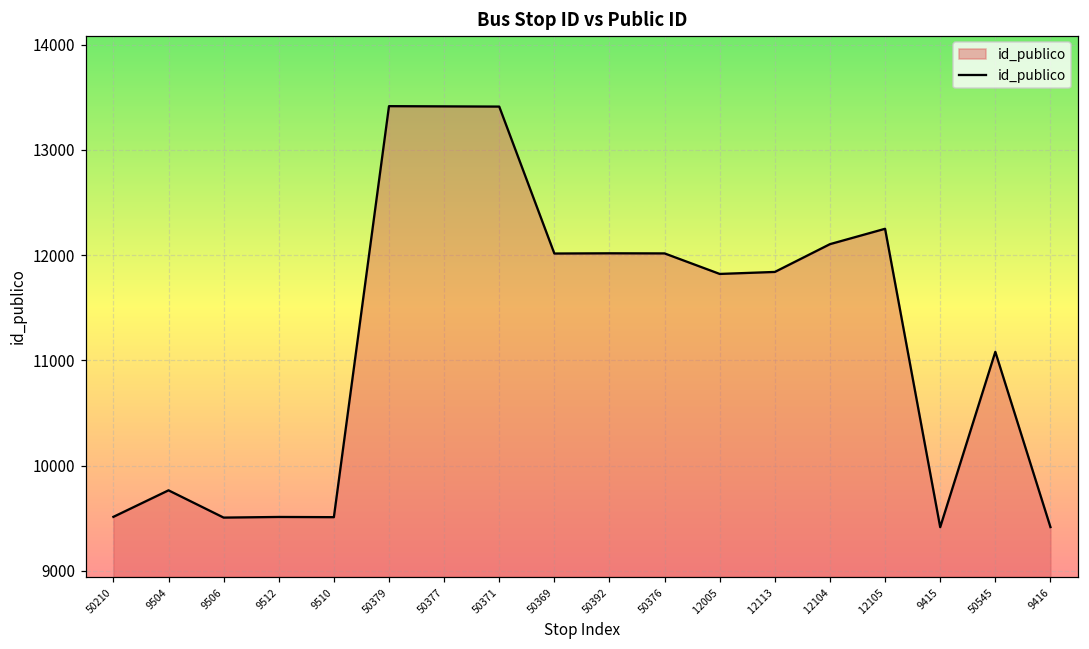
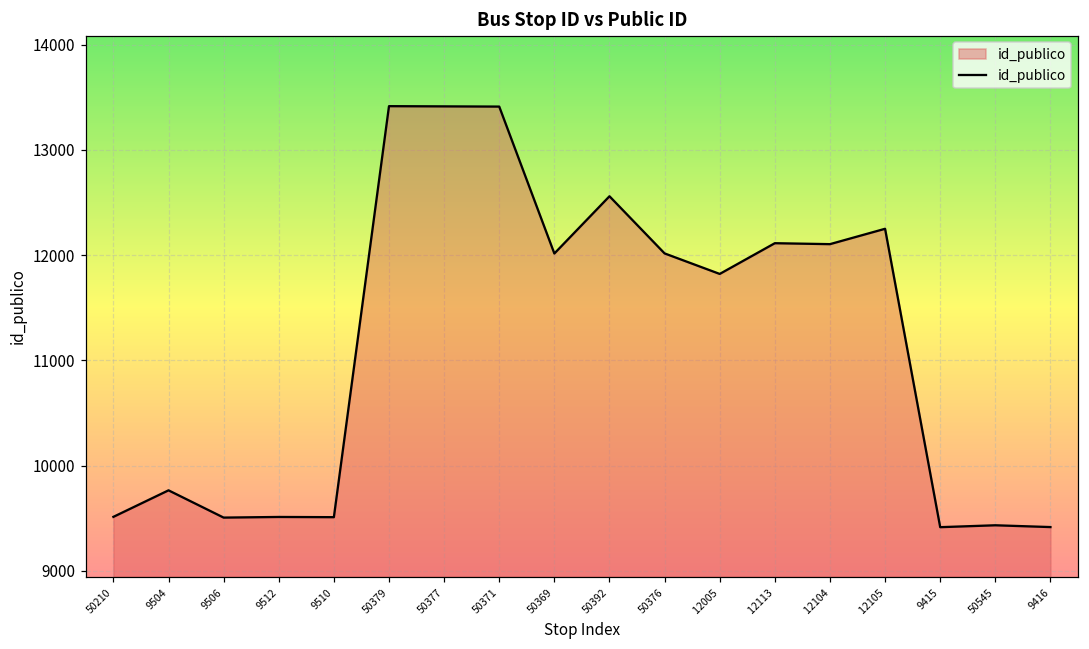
50392: 12000 -> 12600
12113: 11800 -> 12100
50545: 11100 -> 9400
